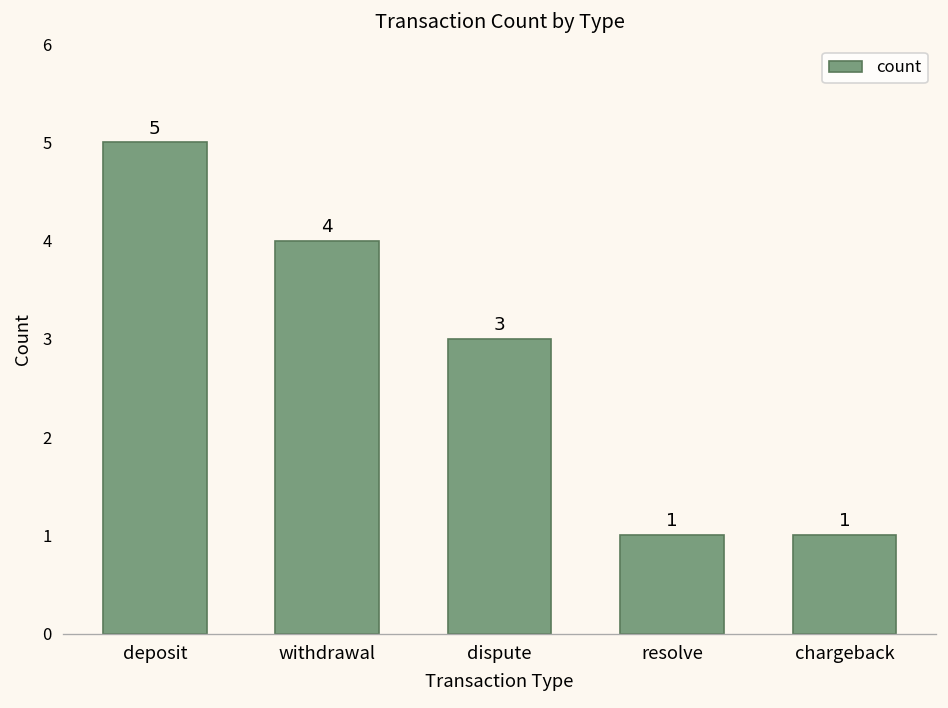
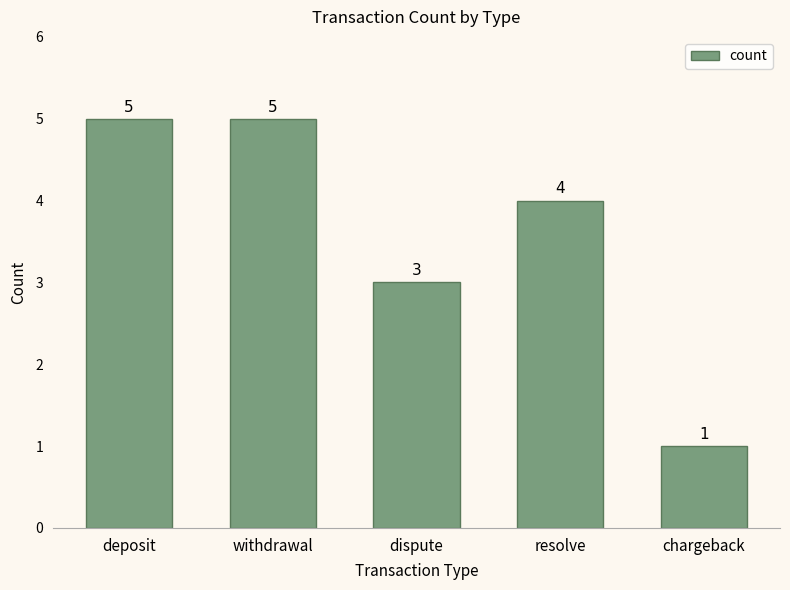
withdrawal: 4 -> 5
resolve: 1 -> 4
